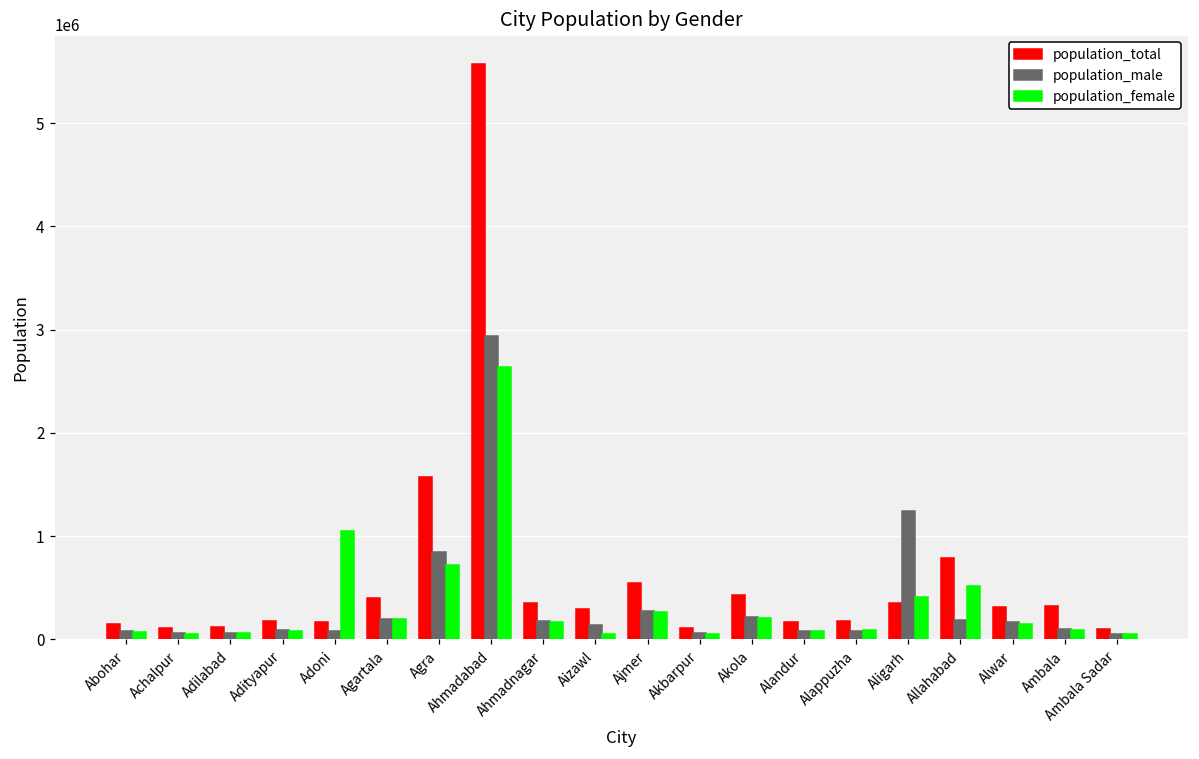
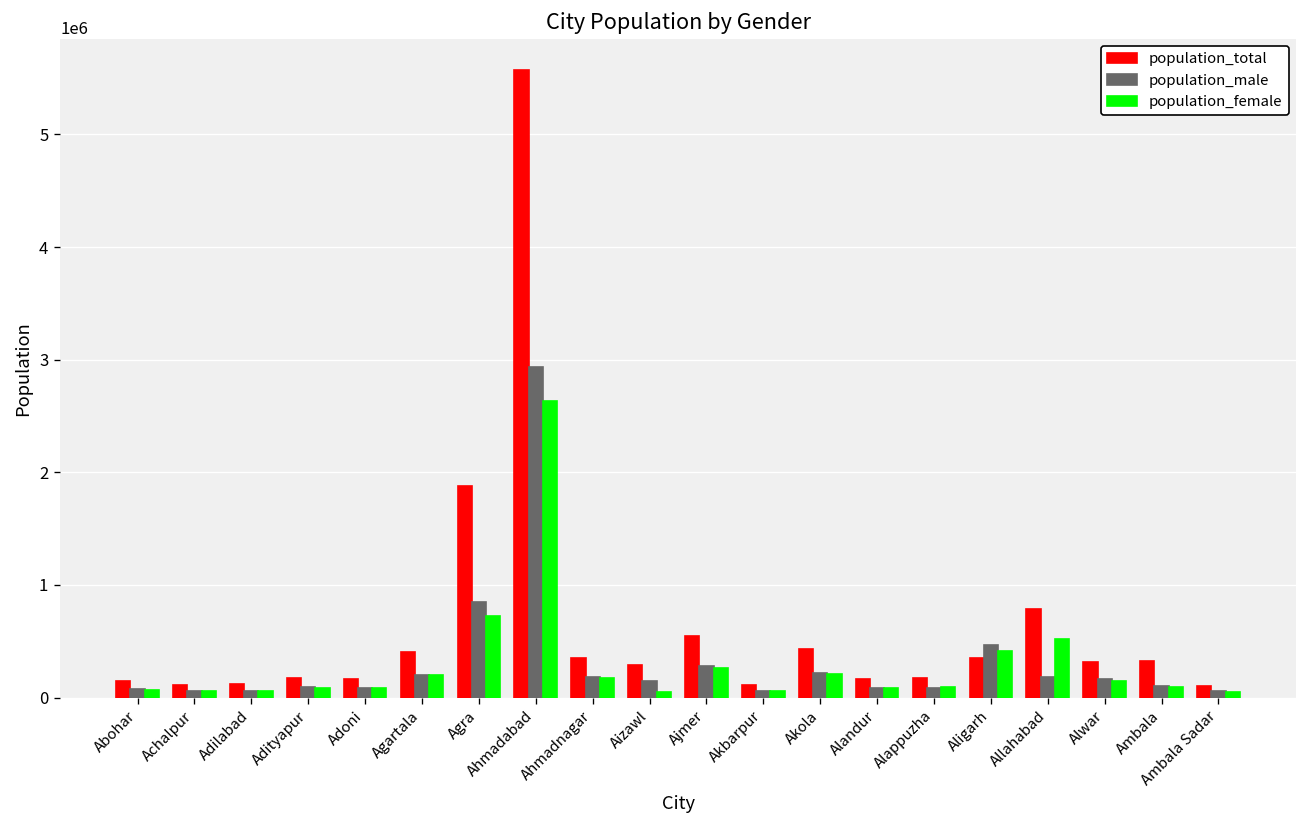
population_female, Adoni: 1100000 -> 100000
population_total, Agra: 1600000 -> 1900000
population_male, Aligarh: 1200000 -> 500000
